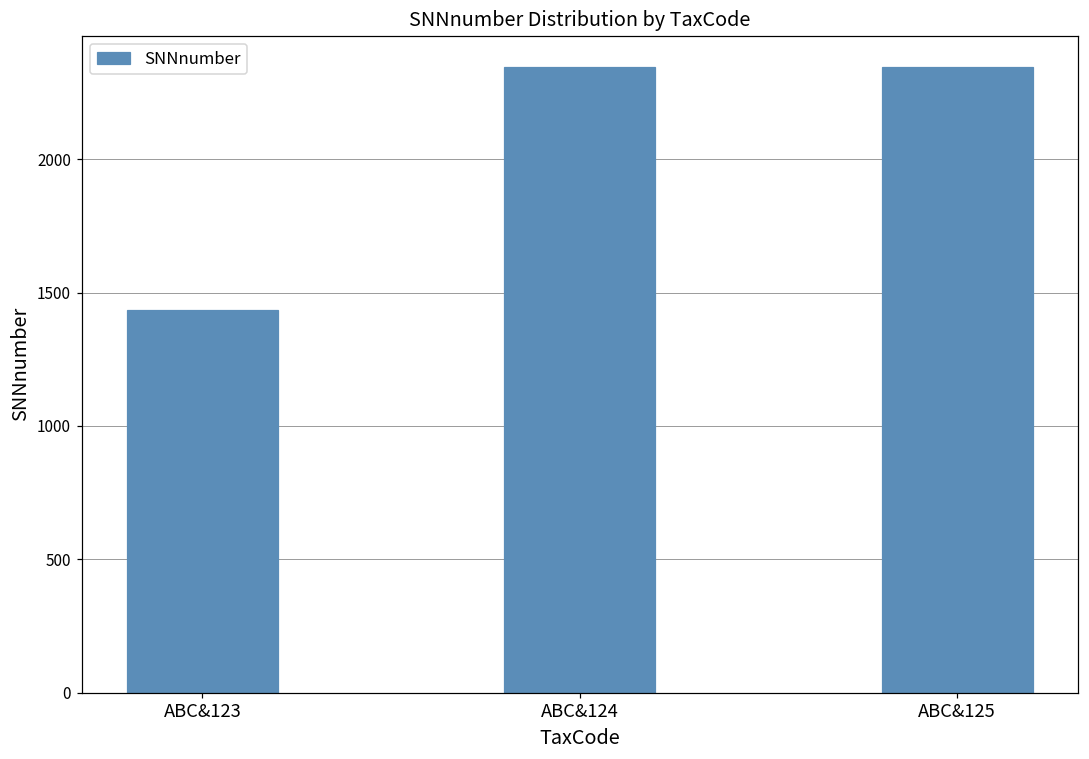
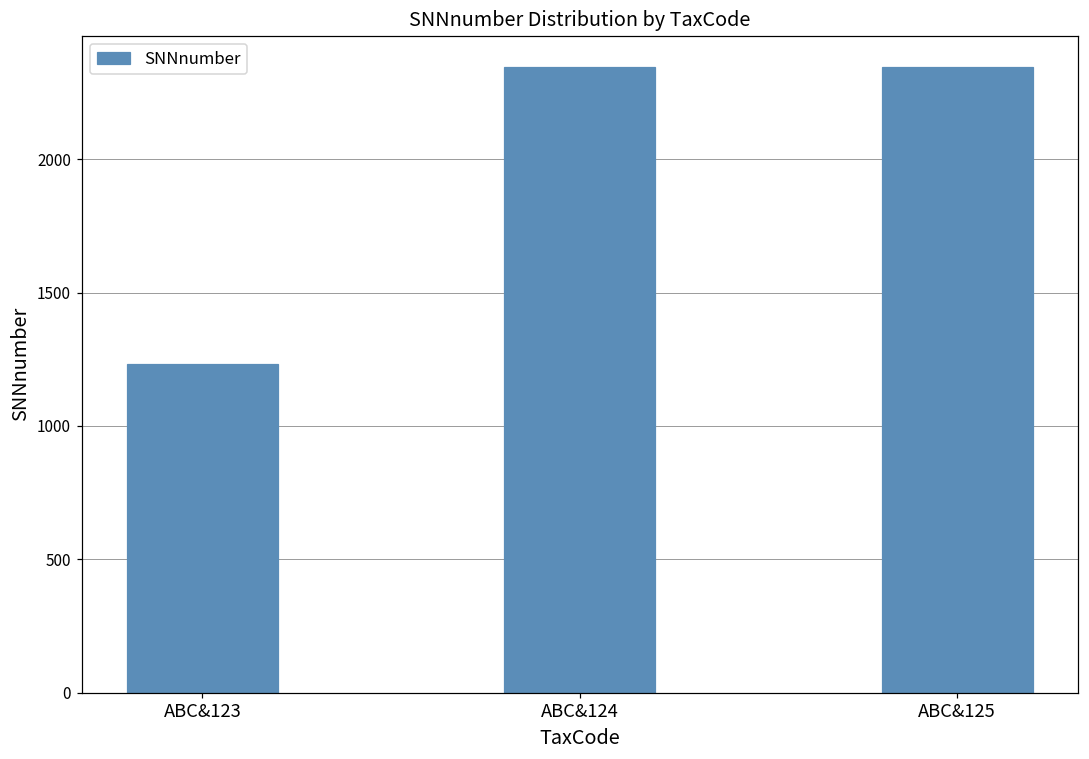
ABC&123: 1440 -> 1230
